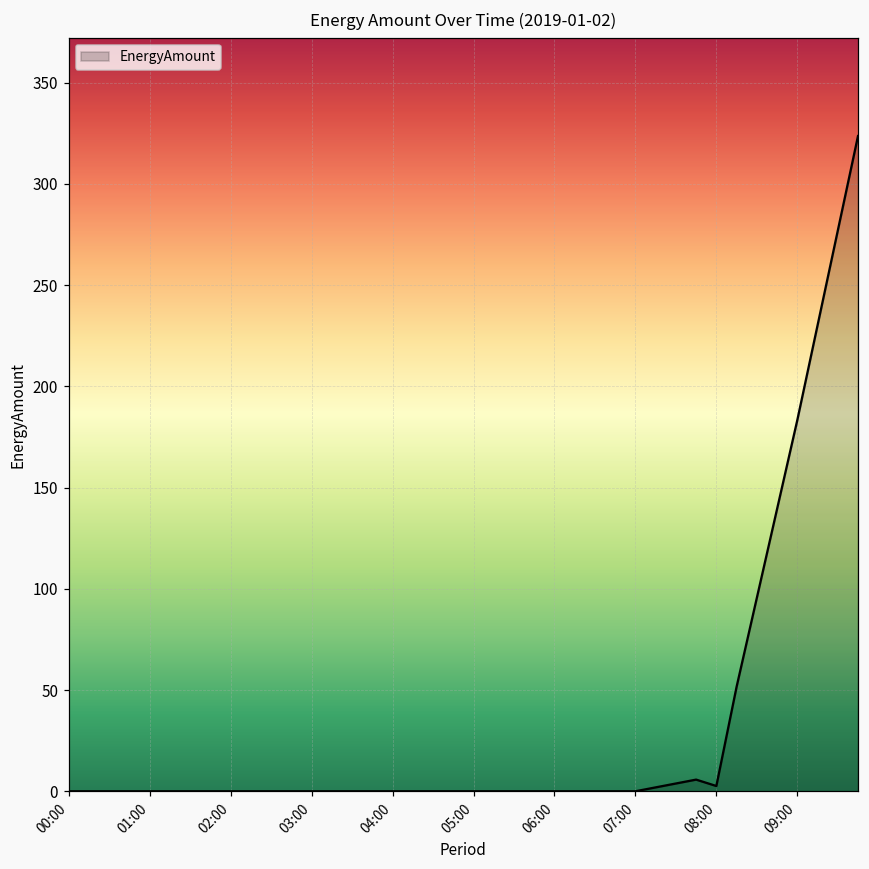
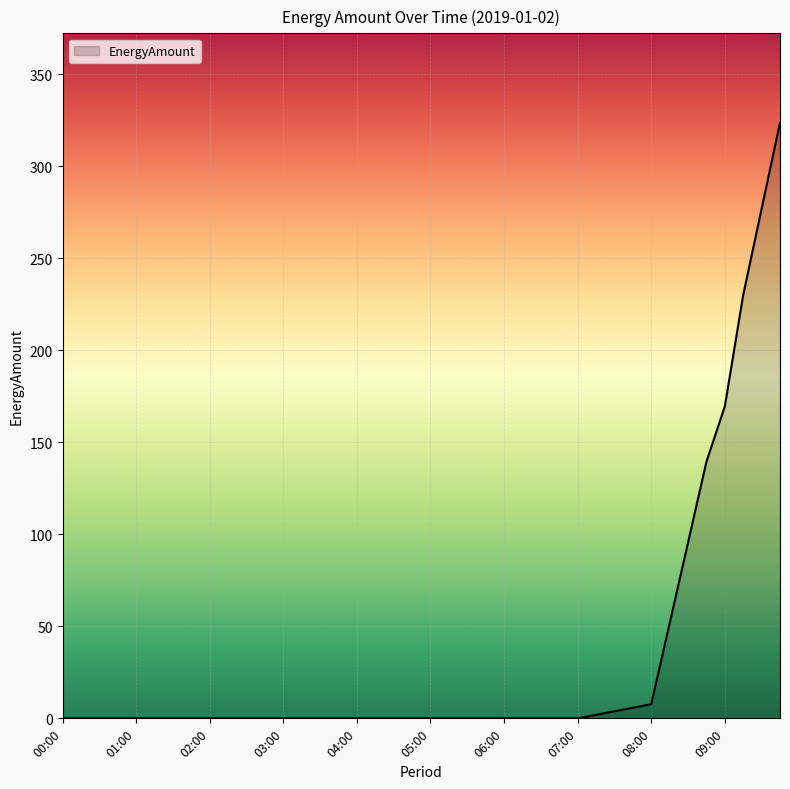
08:00: 3 -> 8
09:00: 183 -> 170
